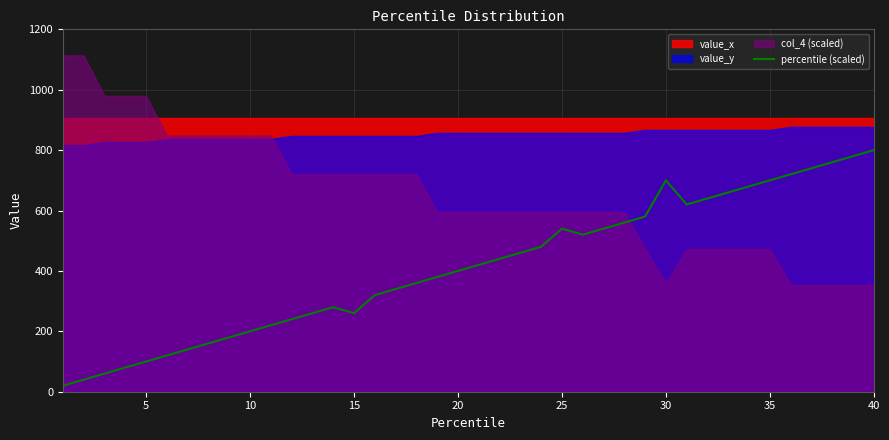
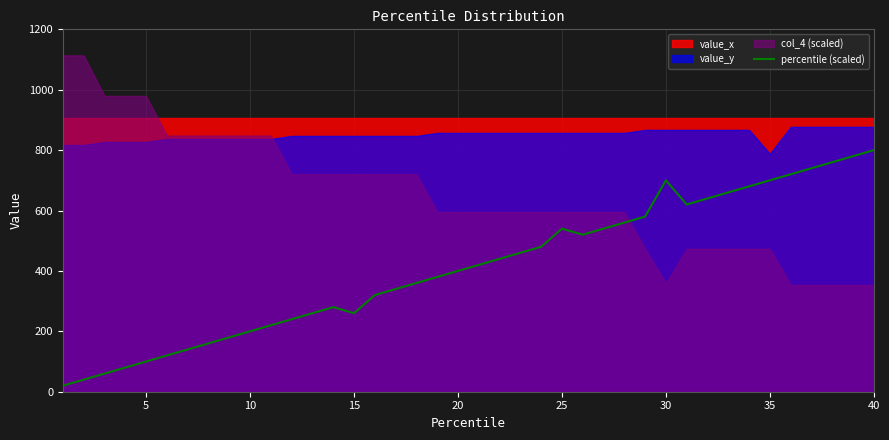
value_y, 35: 870 -> 790
